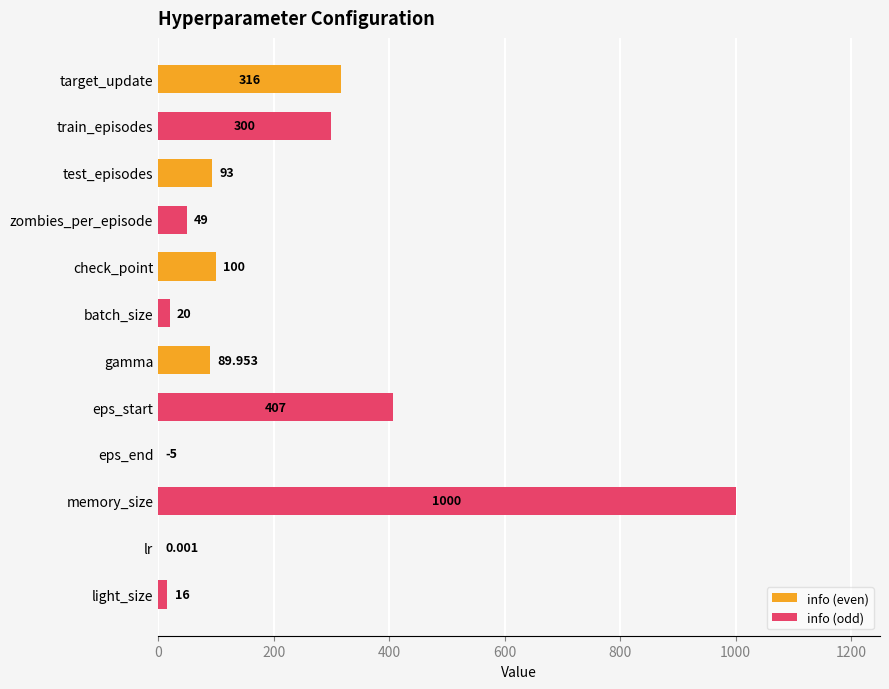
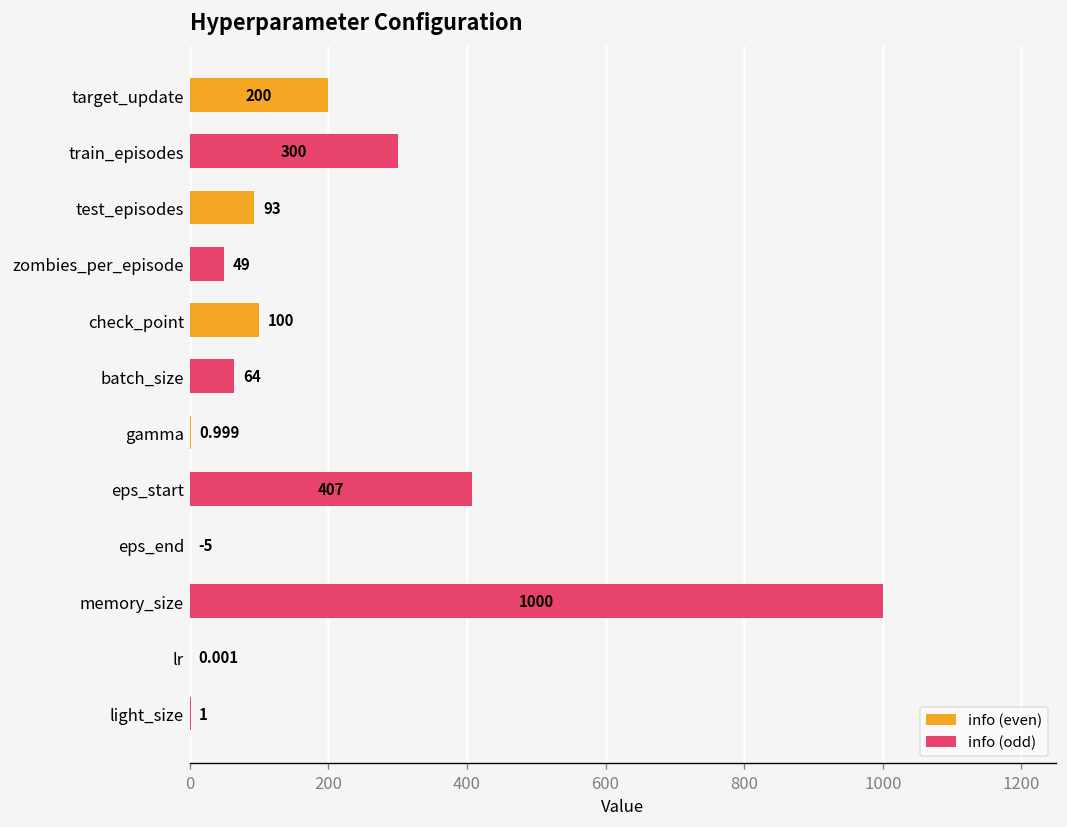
info (even), target_update: 316 -> 200
info (odd), batch_size: 20 -> 64
info (even), gamma: 89.953 -> 0.999
info (odd), light_size: 16 -> 1
